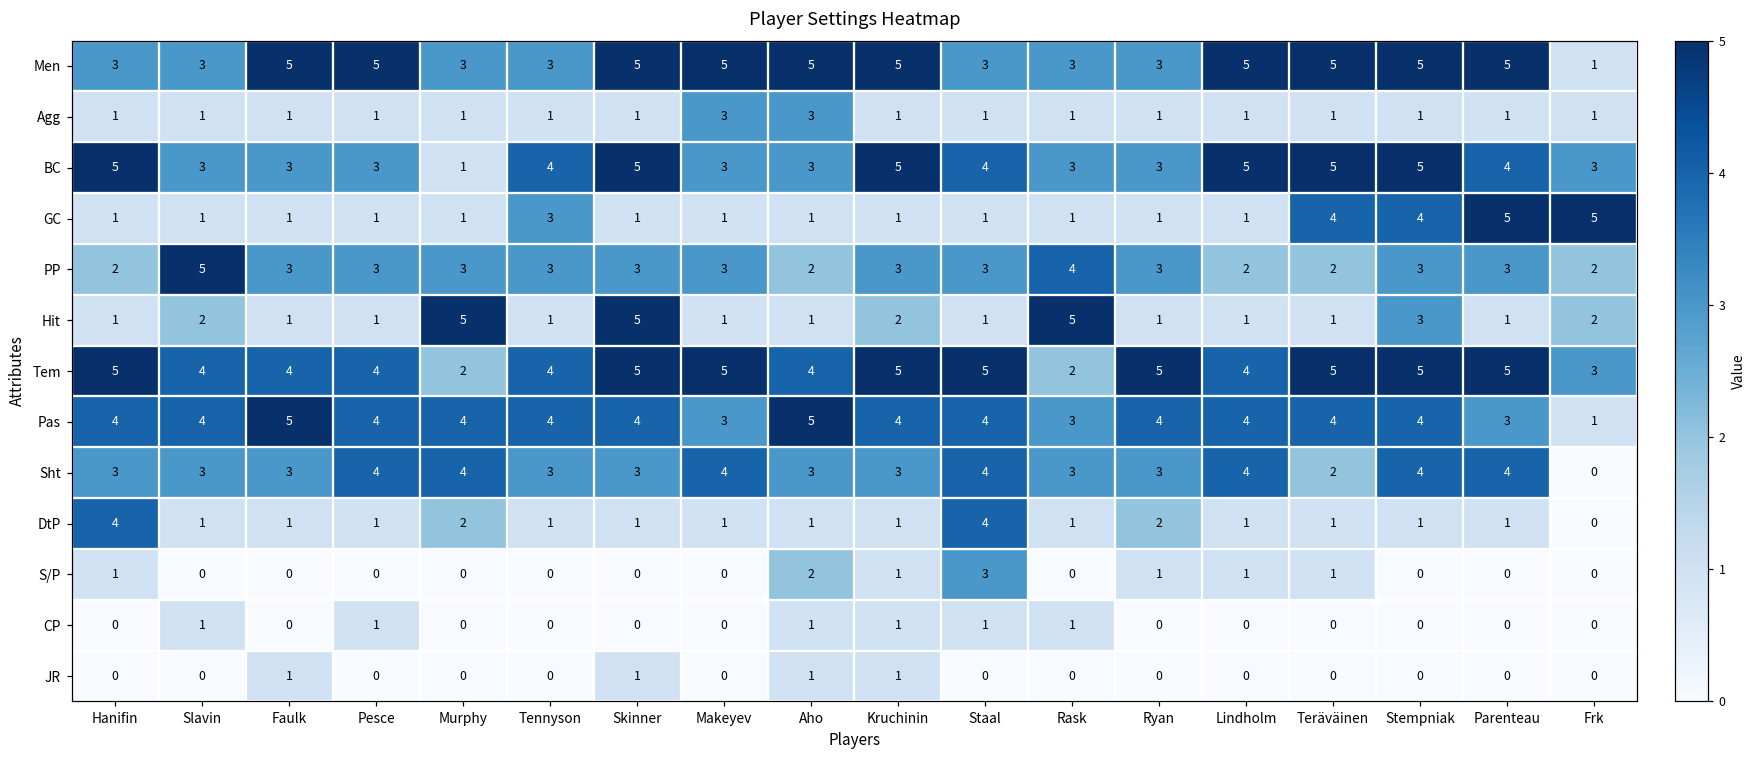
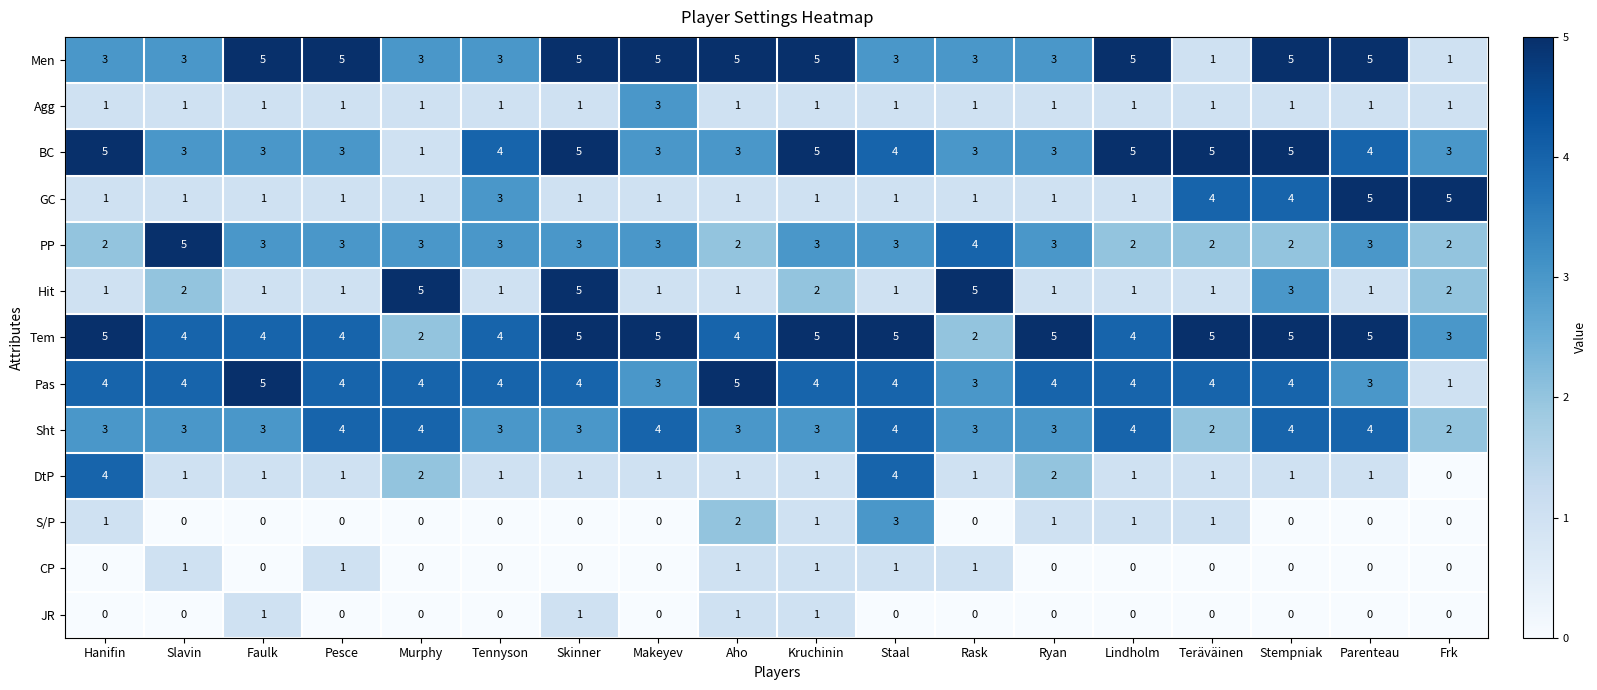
Men, Teräväinen: 5 -> 1
Agg, Aho: 3 -> 1
PP, Stempniak: 3 -> 2
Sht, Frk: 0 -> 2
